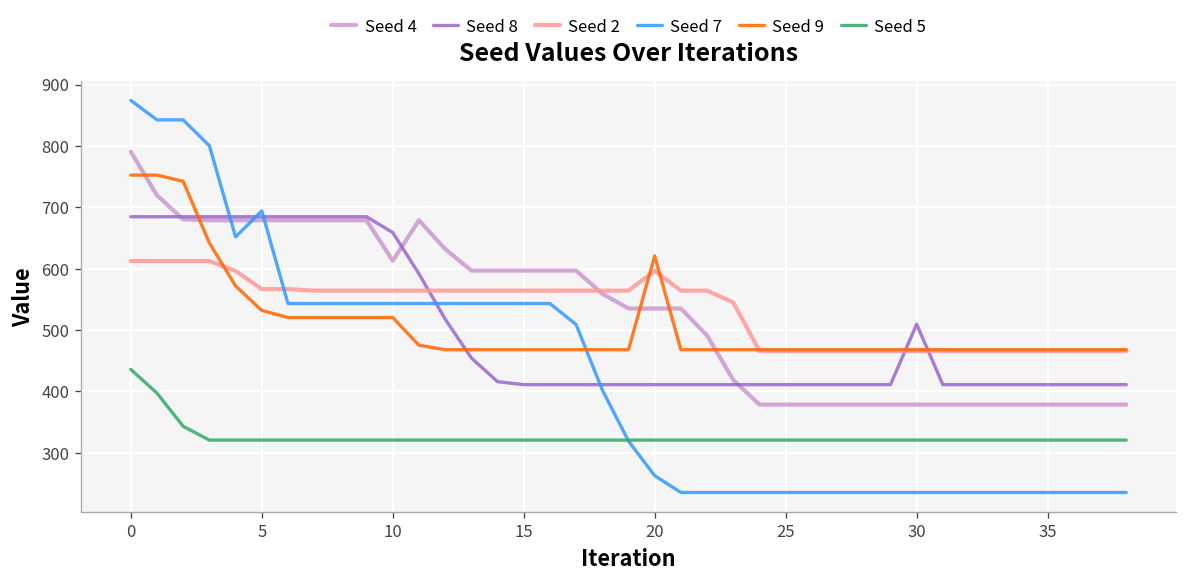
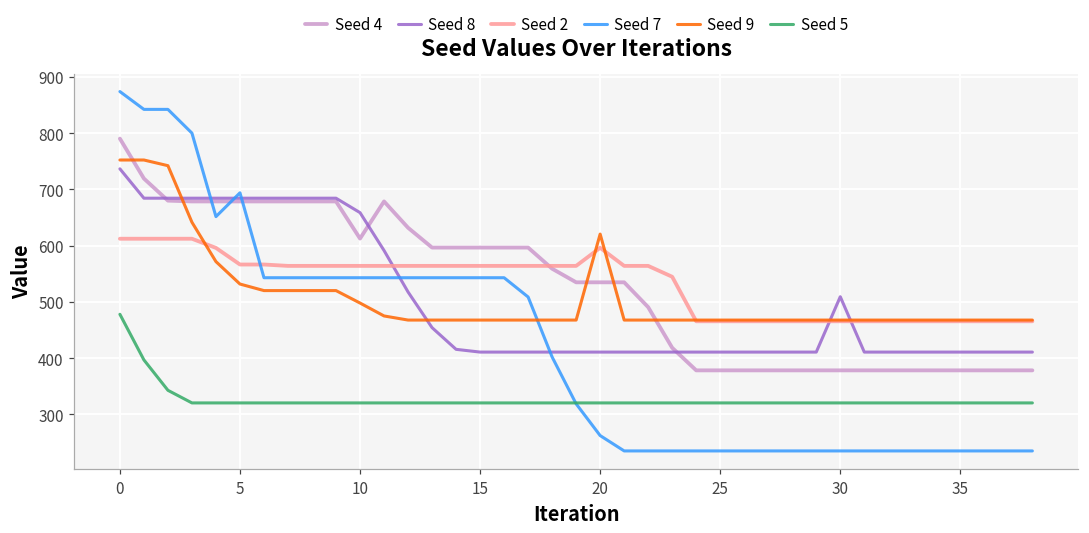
Seed 8, 0: 680 -> 740
Seed 5, 0: 440 -> 480
Seed 9, 10: 520 -> 500
